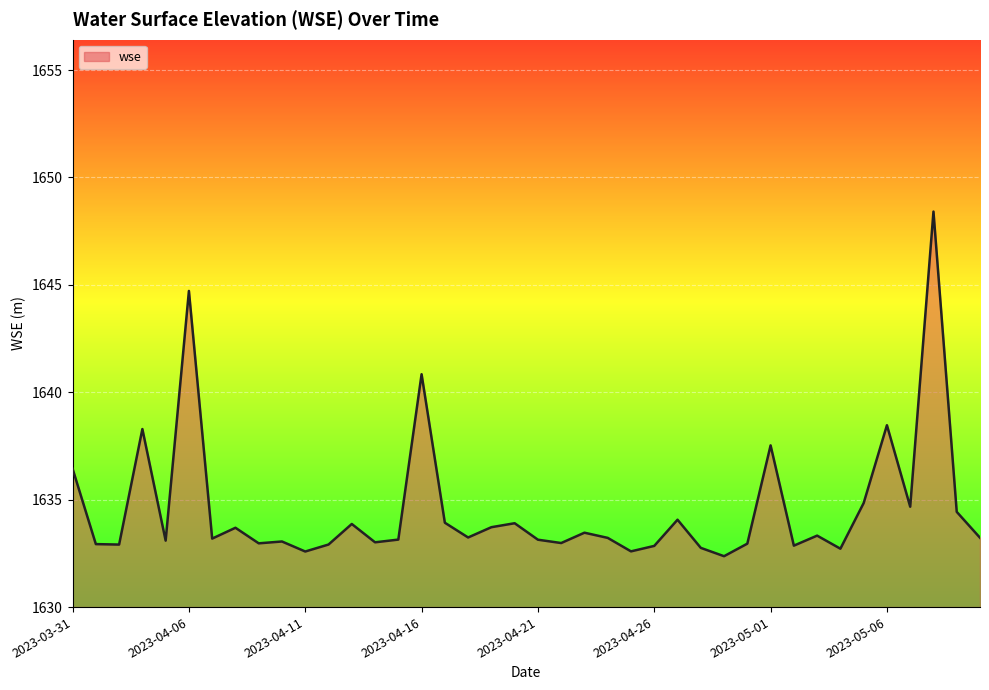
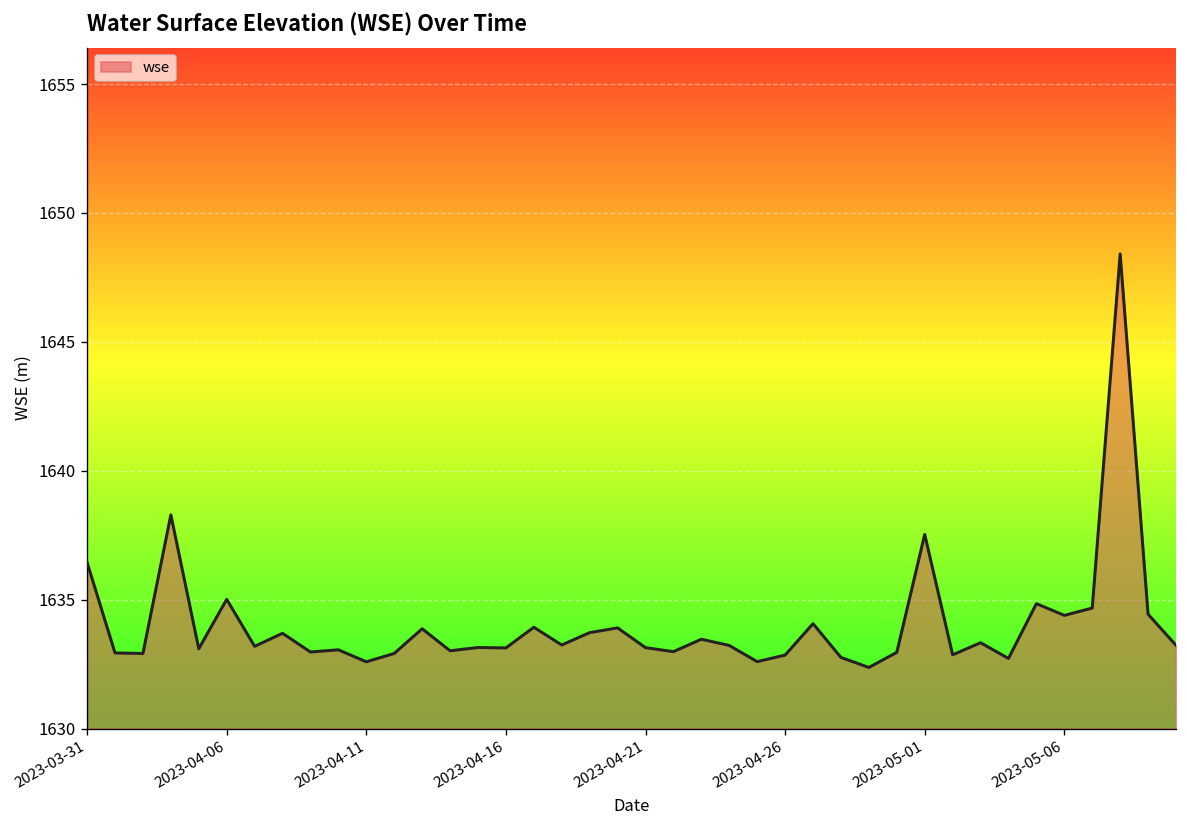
2023-04-06: 1644.7 -> 1635.0
2023-04-16: 1640.8 -> 1633.1
2023-05-06: 1638.5 -> 1634.4
